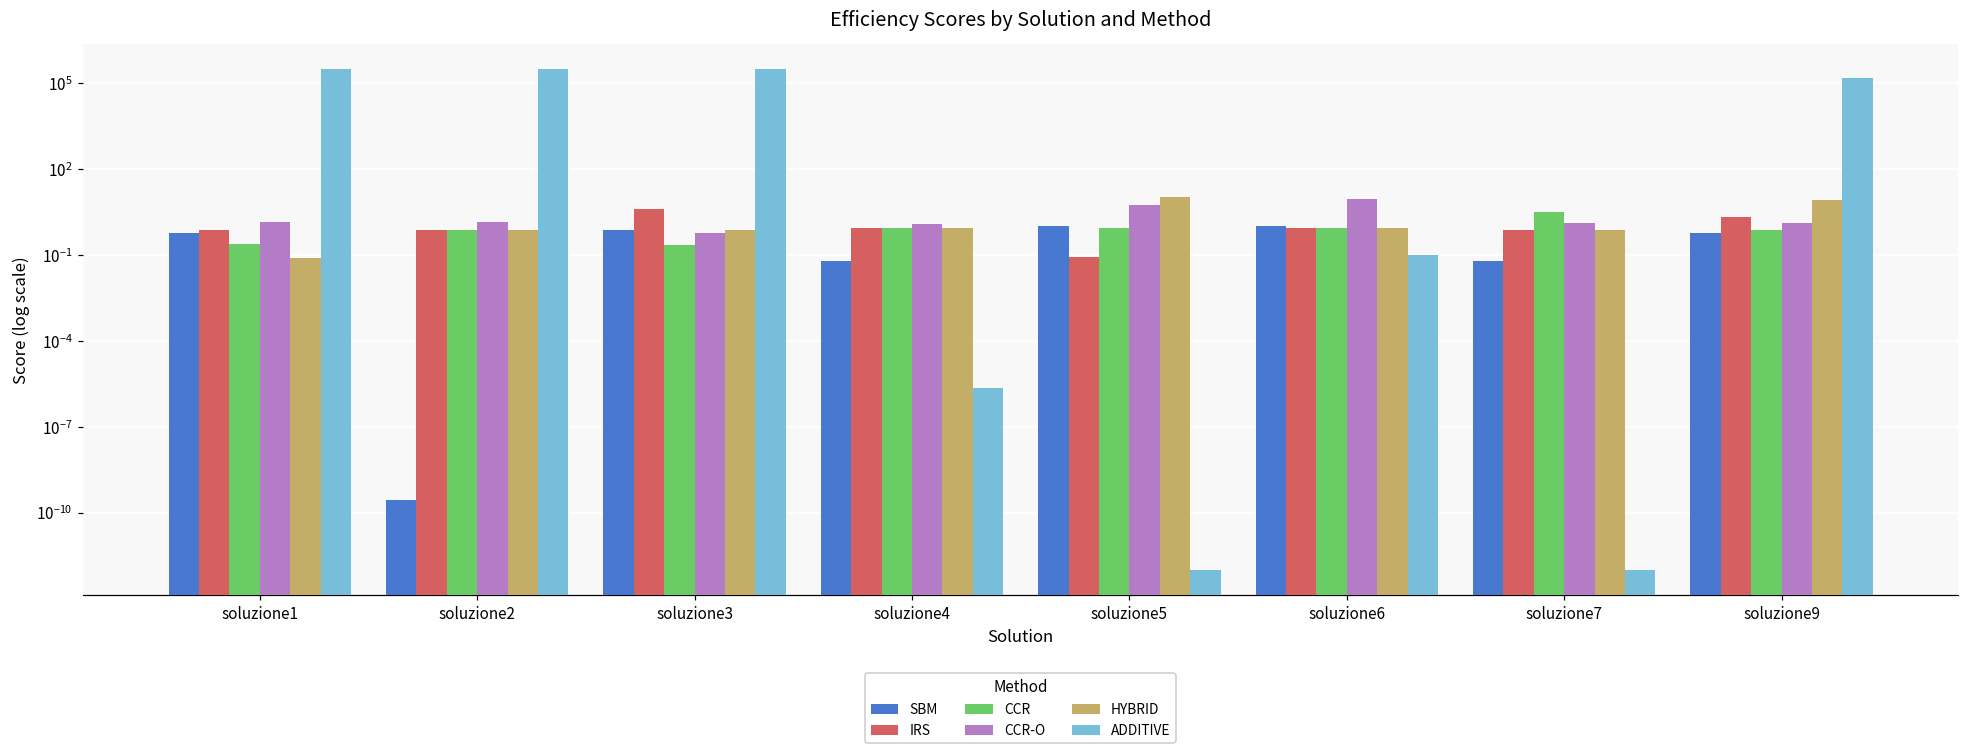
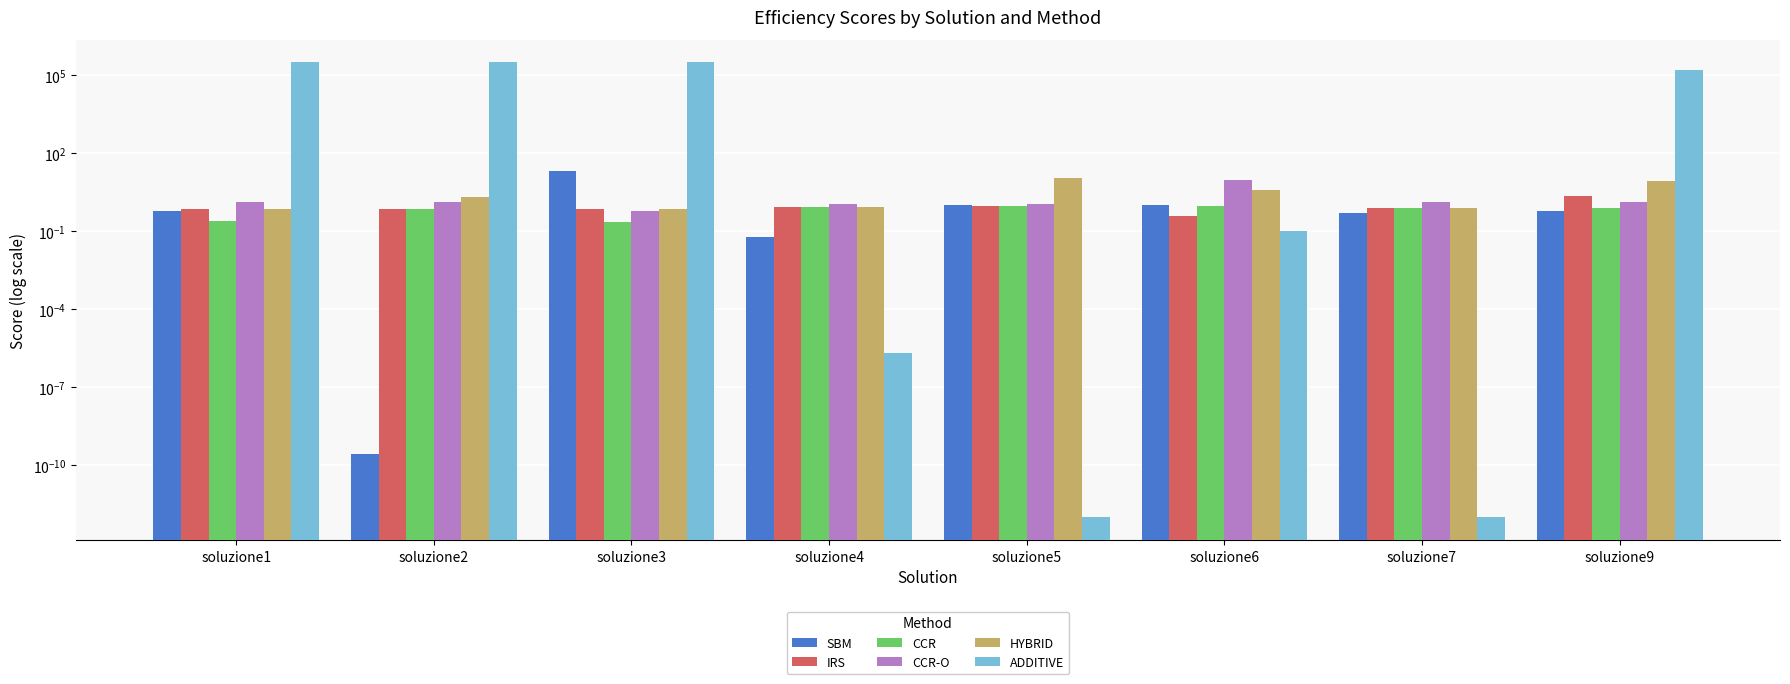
HYBRID, soluzione1: 0.08 -> 0.7
HYBRID, soluzione2: 0.7 -> 2
SBM, soluzione3: 0.8 -> 20
IRS, soluzione3: 4 -> 0.7
IRS, soluzione5: 0.08 -> 0.9
CCR-O, soluzione5: 5 -> 1.1
IRS, soluzione6: 0.9 -> 0.4
HYBRID, soluzione6: 0.9 -> 4
SBM, soluzione7: 0.06 -> 0.5
CCR, soluzione7: 3 -> 0.8
